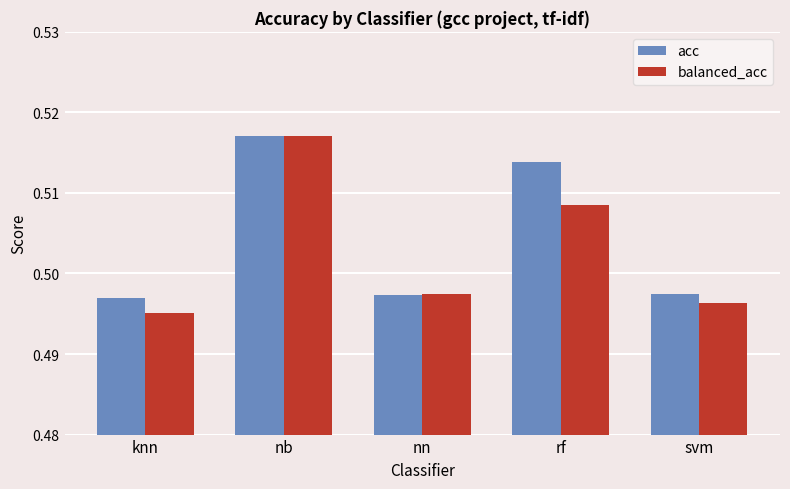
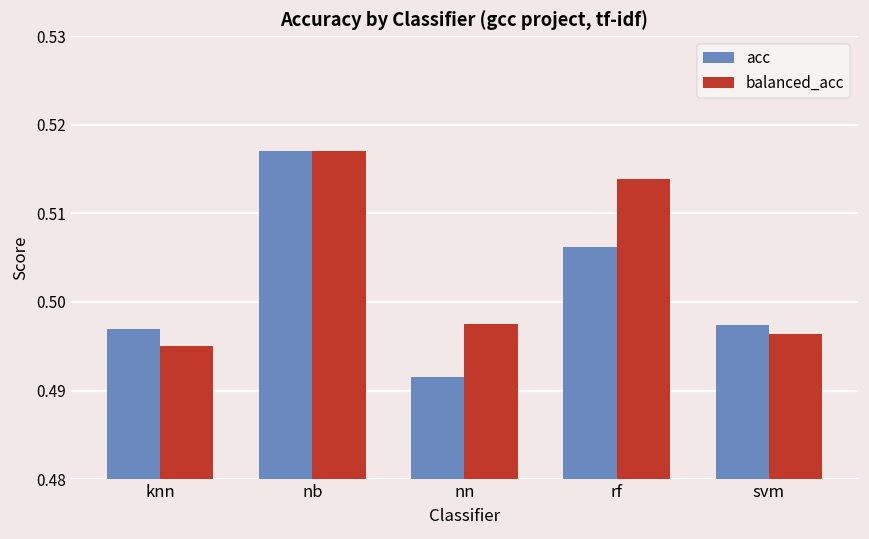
acc, nn: 0.497 -> 0.492
acc, rf: 0.514 -> 0.506
balanced_acc, rf: 0.509 -> 0.514
